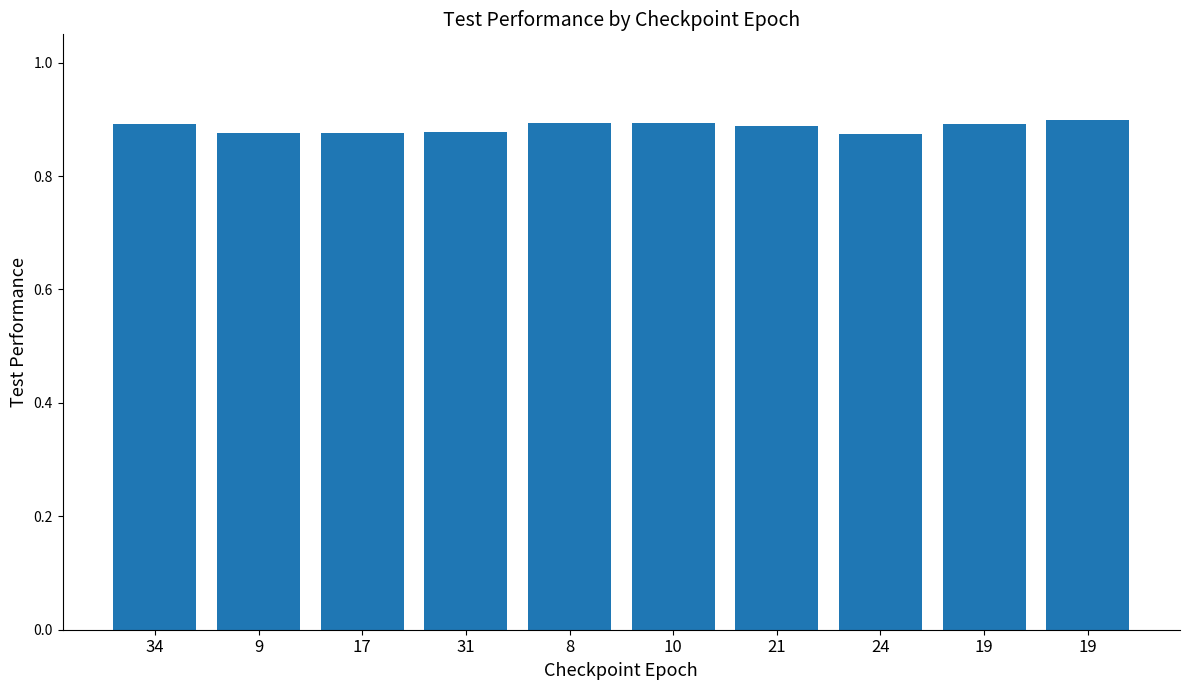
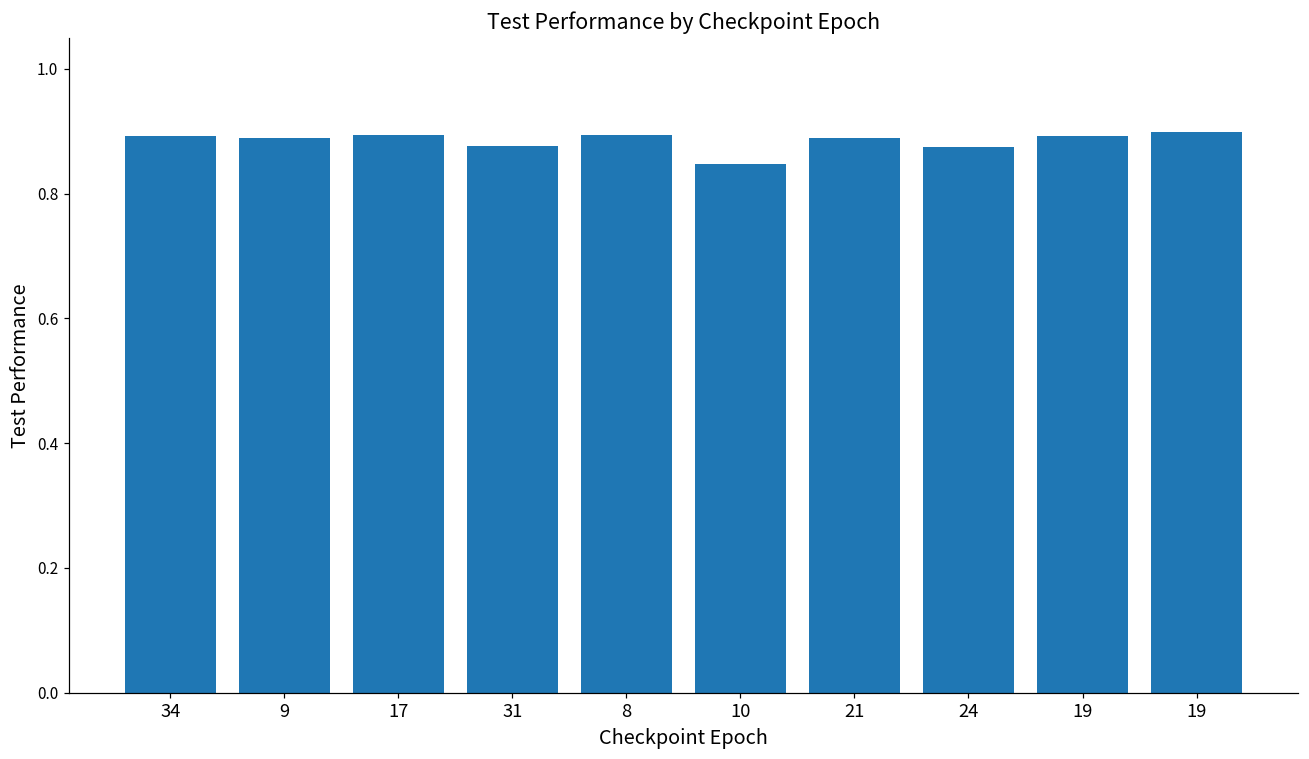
9: 0.88 -> 0.89
17: 0.88 -> 0.89
10: 0.89 -> 0.85
